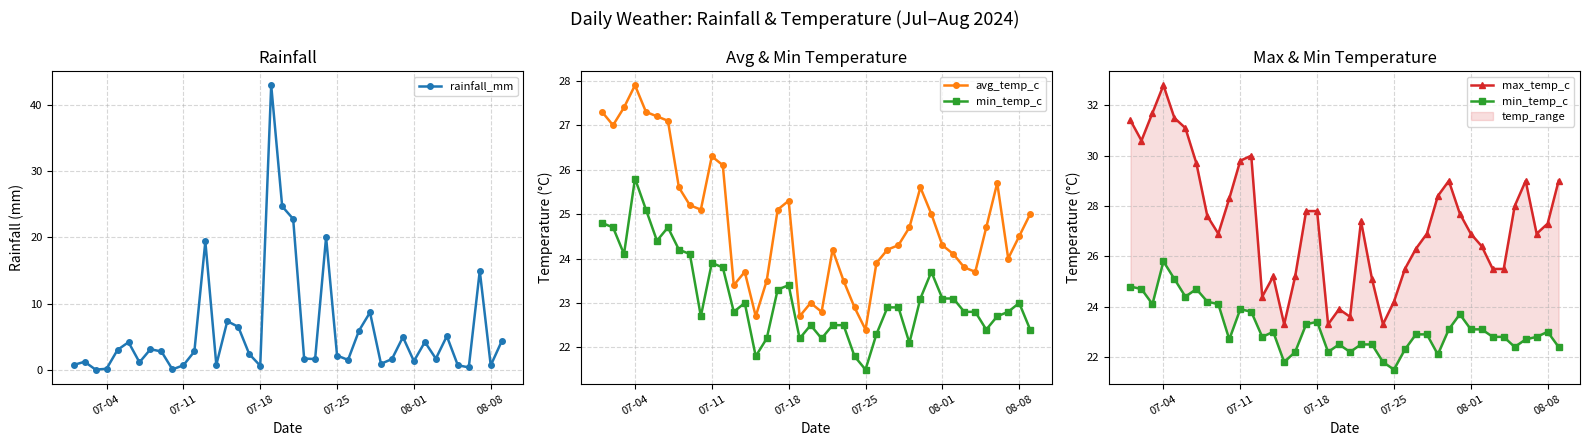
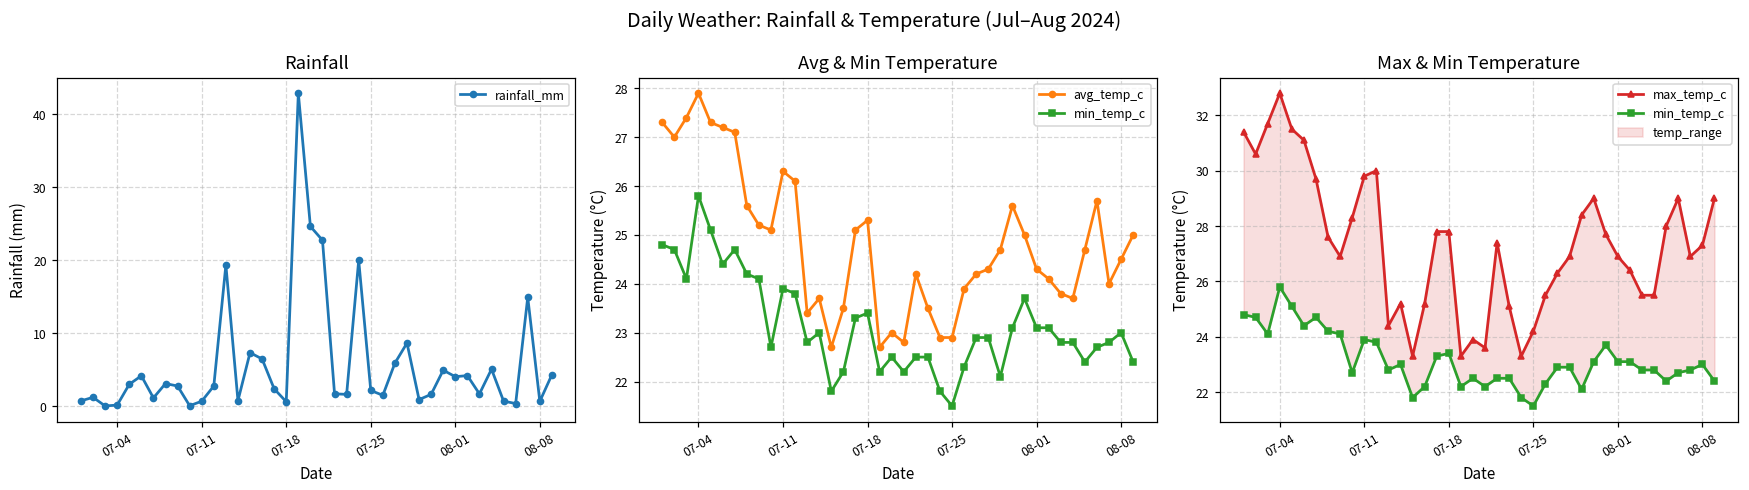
Rainfall, 08-01: 1 -> 4
Avg & Min Temperature, avg_temp_c, 07-25: 22.4 -> 22.9
